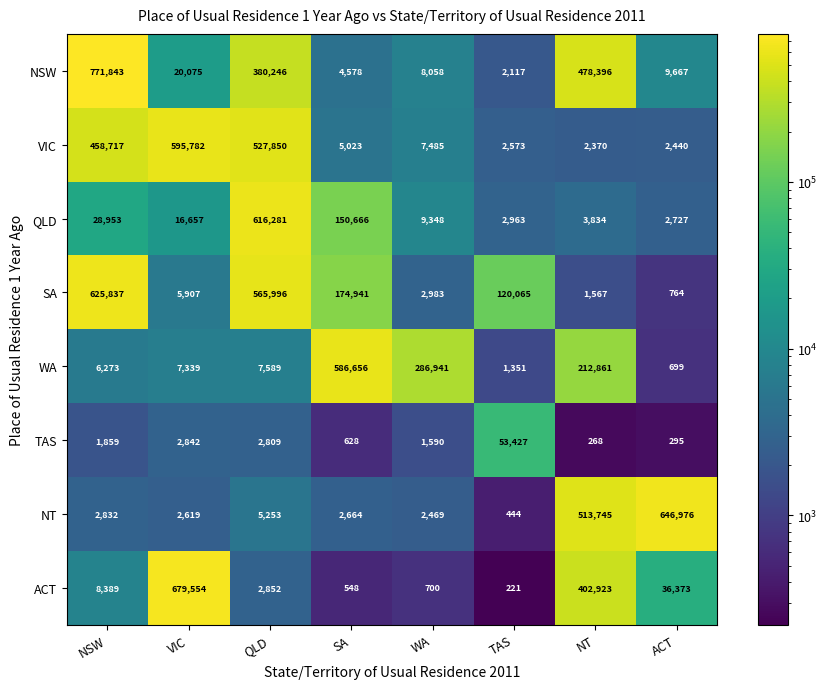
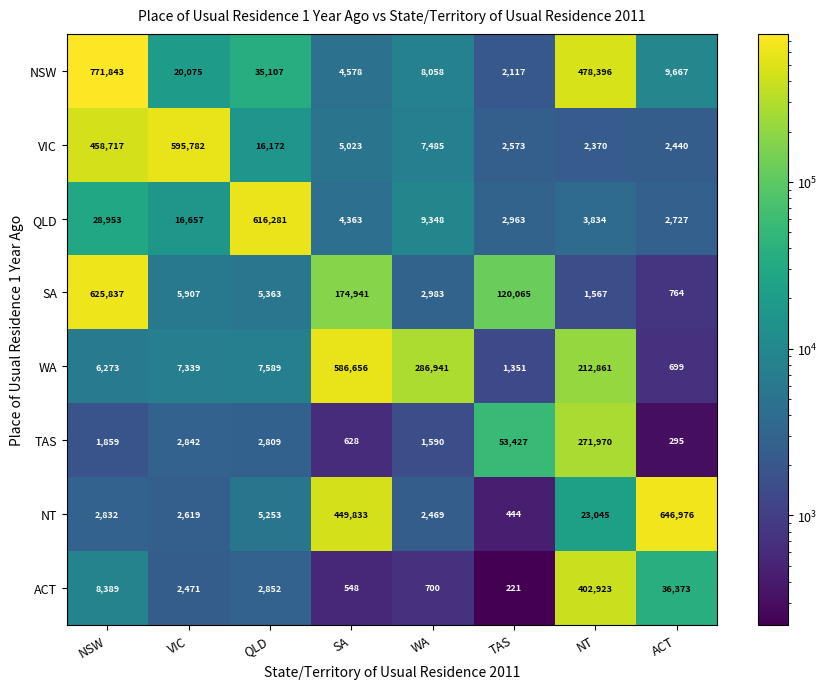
NSW, QLD: 380,246 -> 35,107
VIC, QLD: 527,850 -> 16,172
QLD, SA: 150,666 -> 4,363
SA, QLD: 565,996 -> 5,363
TAS, NT: 268 -> 271,970
NT, SA: 2,664 -> 449,833
NT, NT: 513,745 -> 23,045
ACT, VIC: 679,554 -> 2,471
